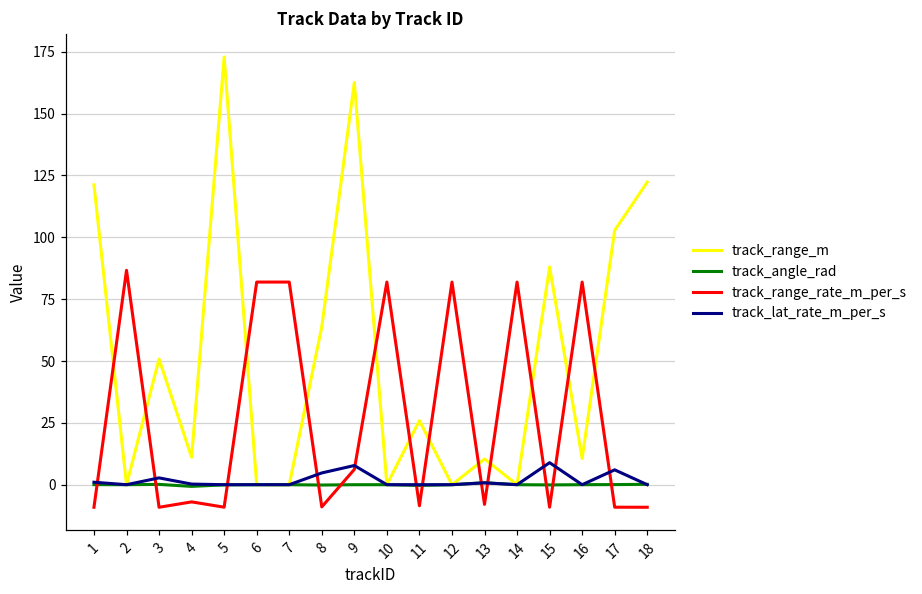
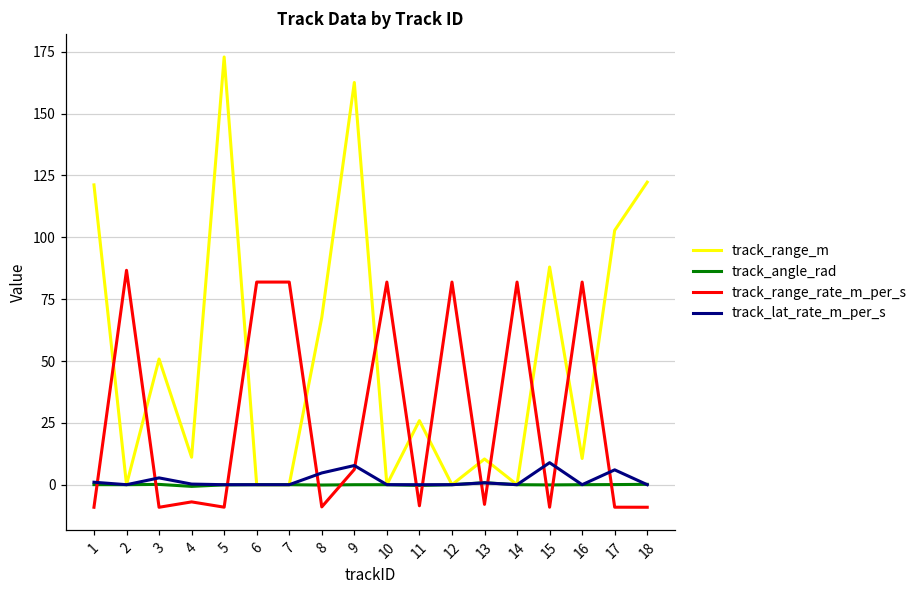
track_range_m, 8: 64 -> 68
